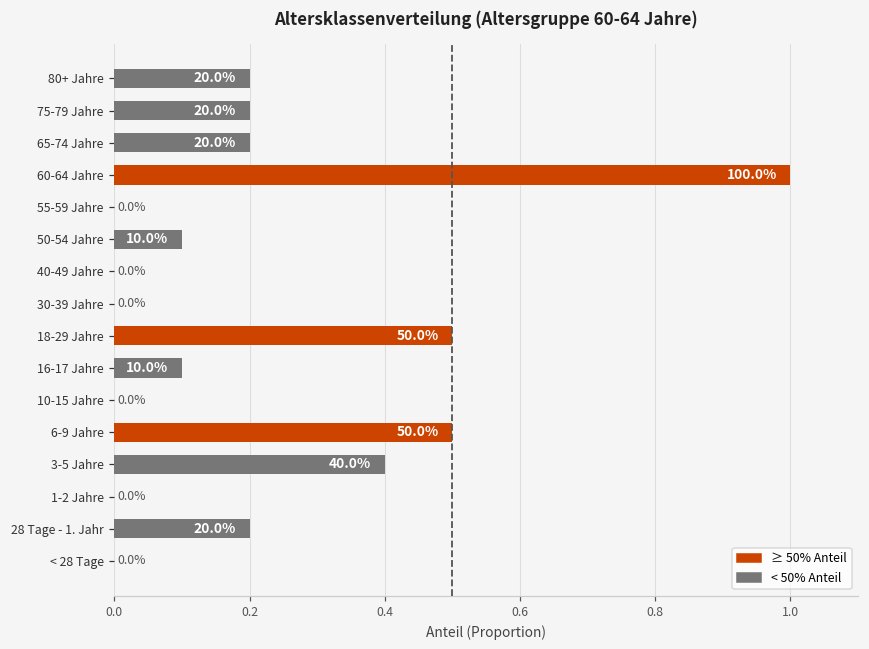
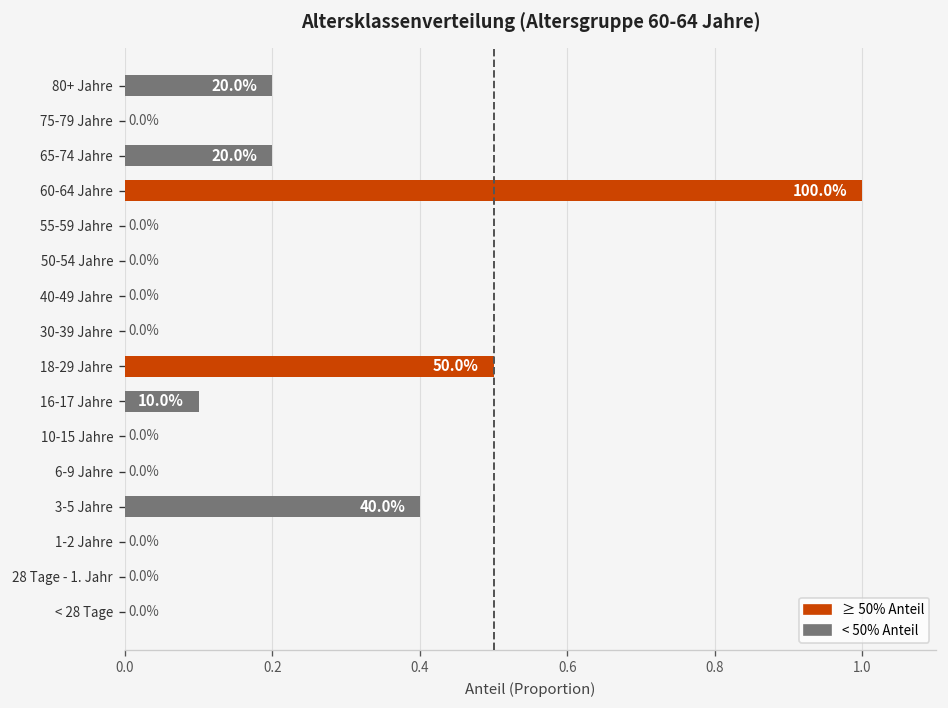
75-79 Jahre: 20.0% -> 0.0%
50-54 Jahre: 10.0% -> 0.0%
6-9 Jahre: 50.0% -> 0.0%
28 Tage - 1. Jahr: 20.0% -> 0.0%
